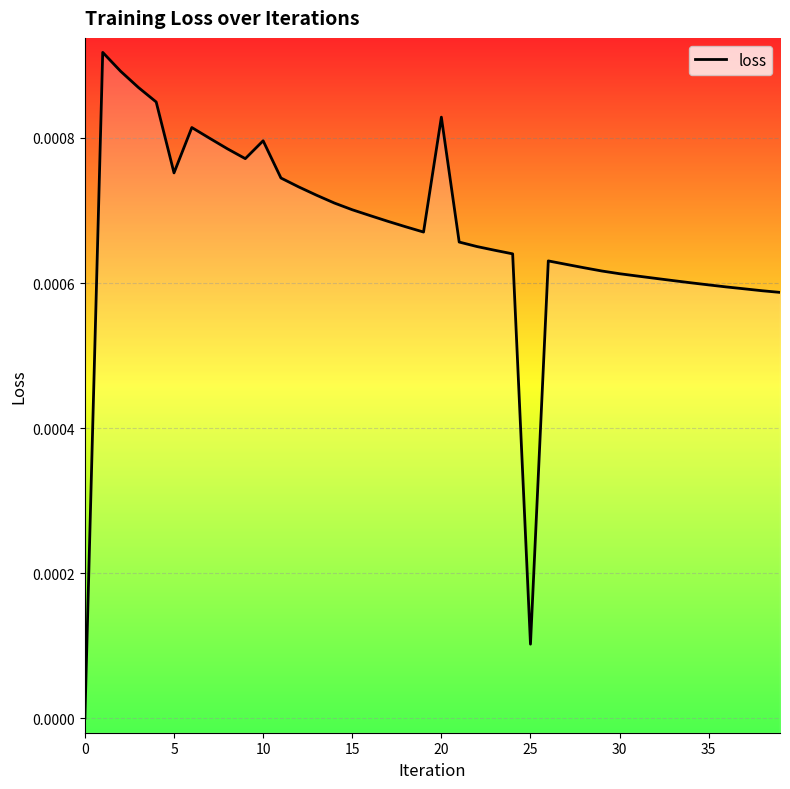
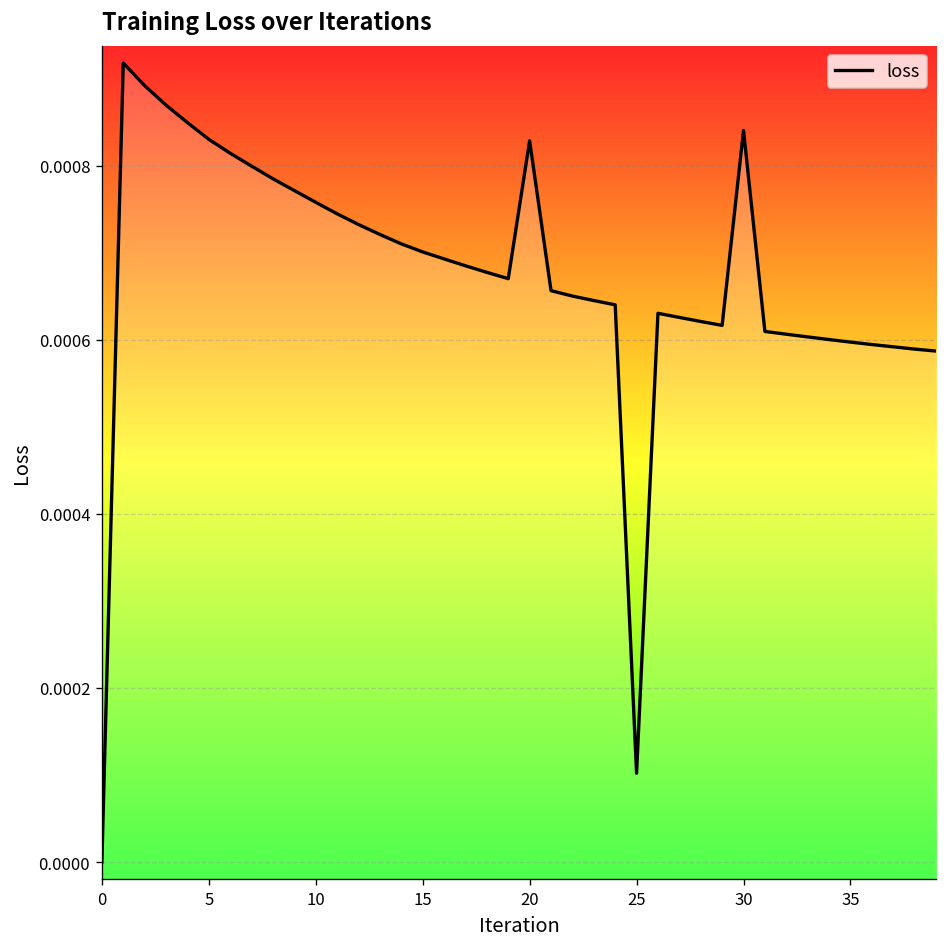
5: 0.00075 -> 0.00083
10: 0.00080 -> 0.00076
30: 0.00061 -> 0.00084
